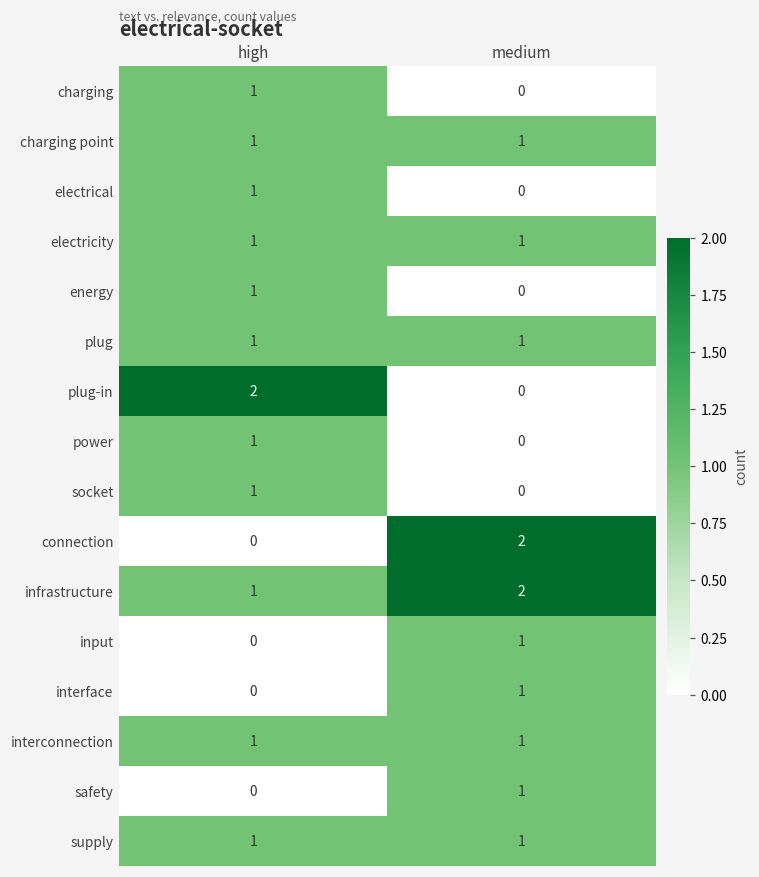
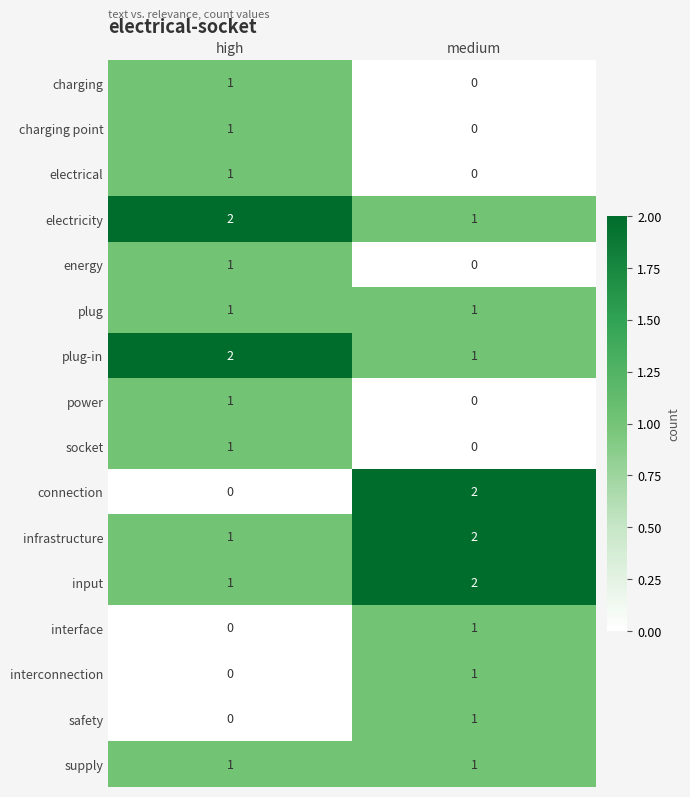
charging point, medium: 1 -> 0
electricity, high: 1 -> 2
plug-in, medium: 0 -> 1
input, high: 0 -> 1
input, medium: 1 -> 2
interconnection, high: 1 -> 0
